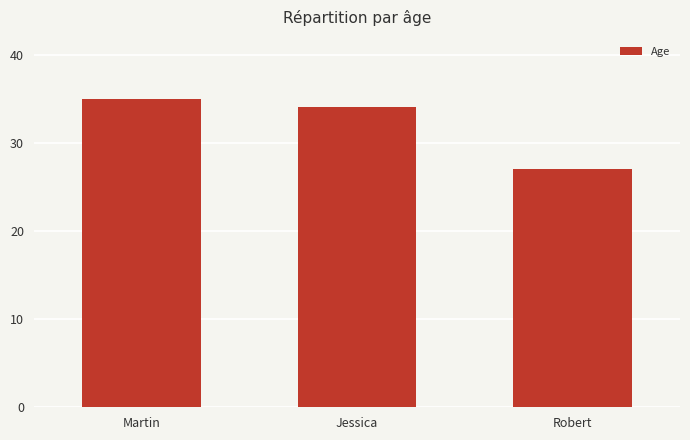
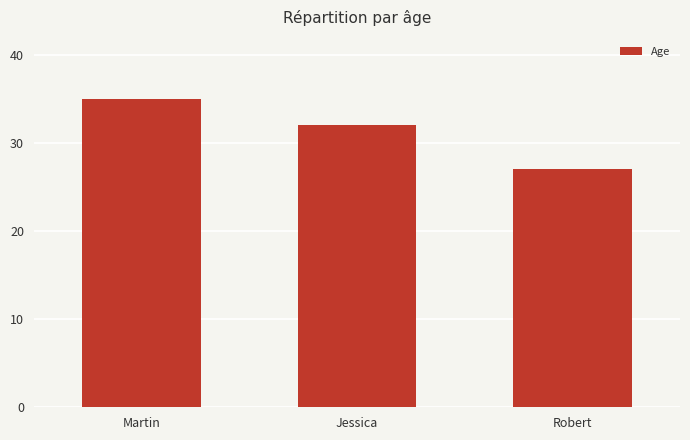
Jessica: 34 -> 32
